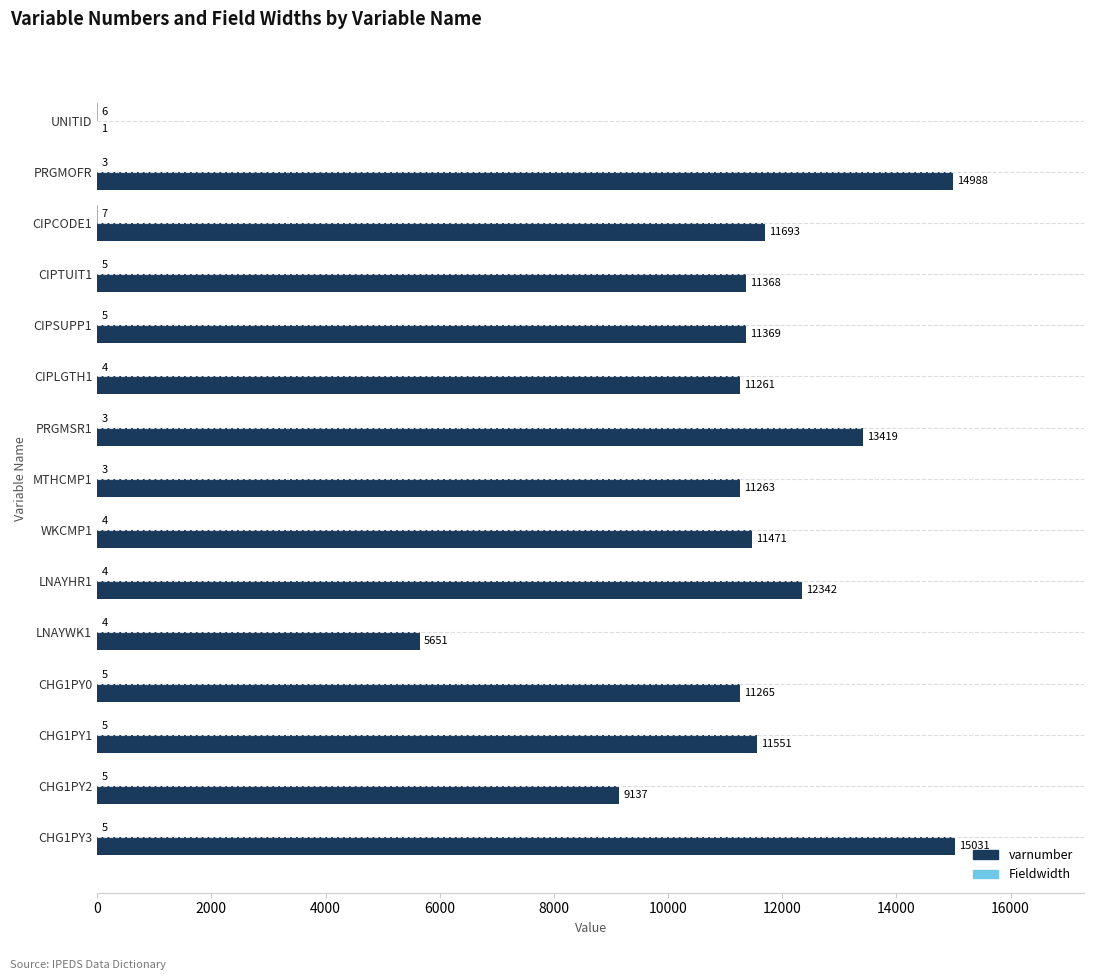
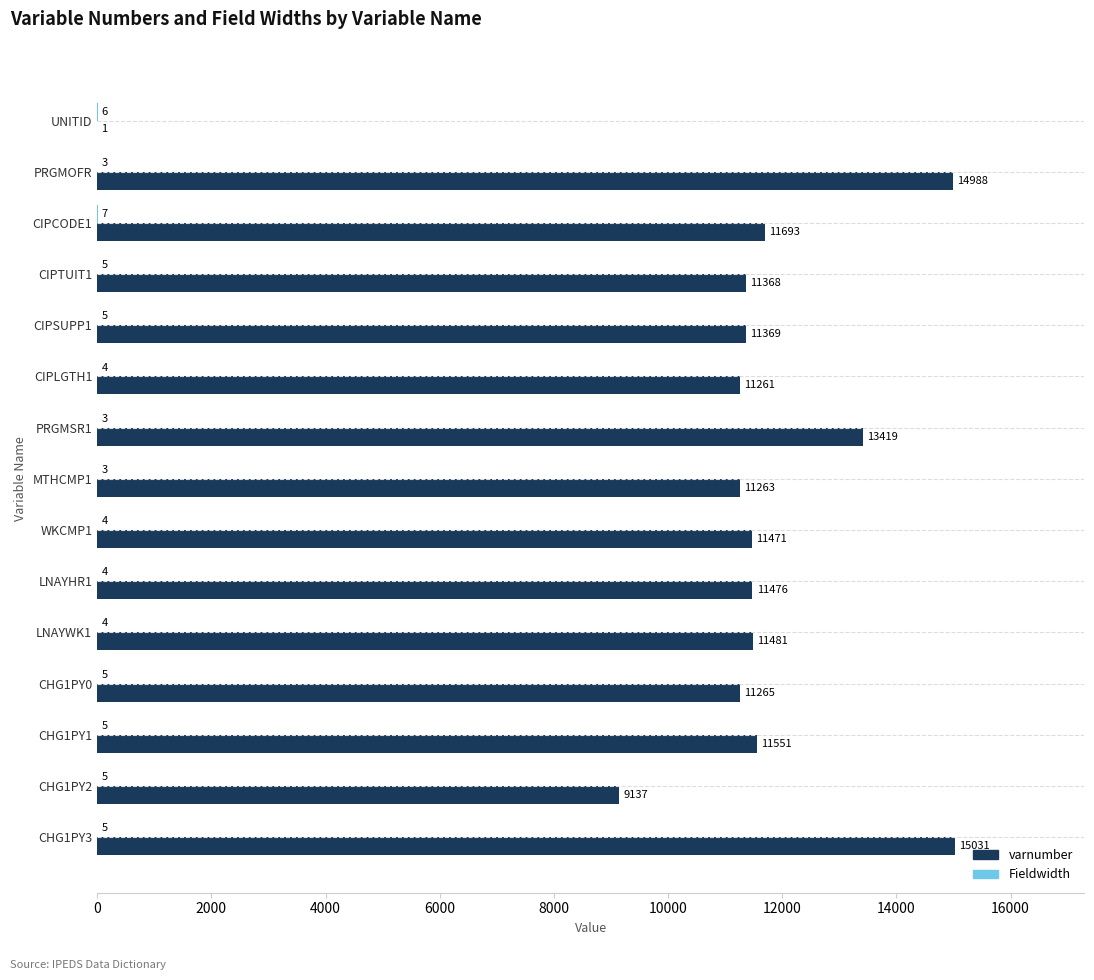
varnumber, LNAYHR1: 12342 -> 11476
varnumber, LNAYWK1: 5651 -> 11481
